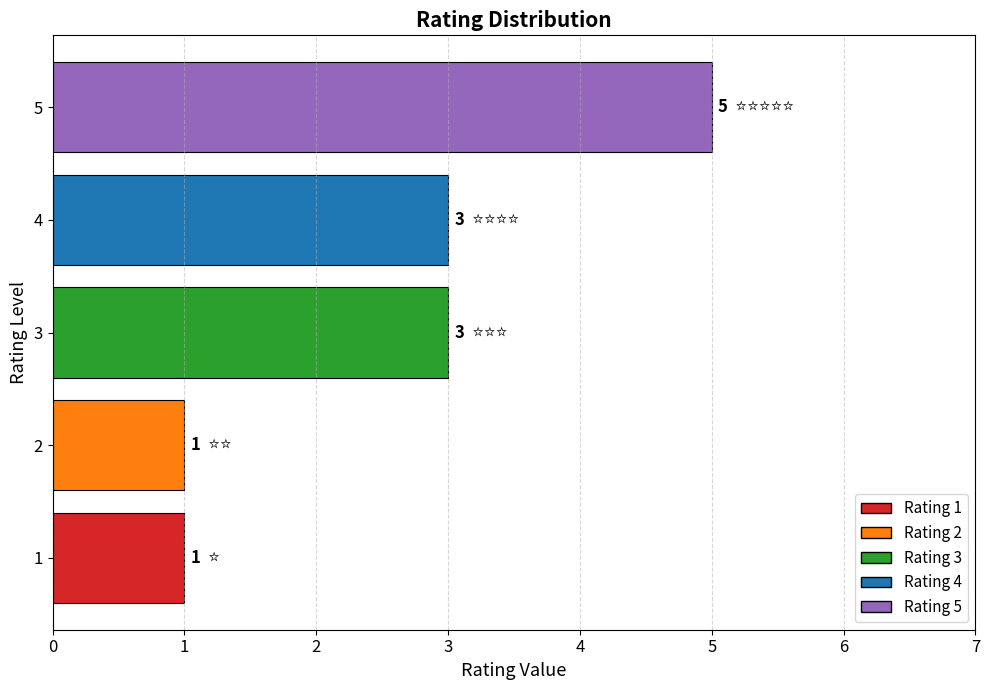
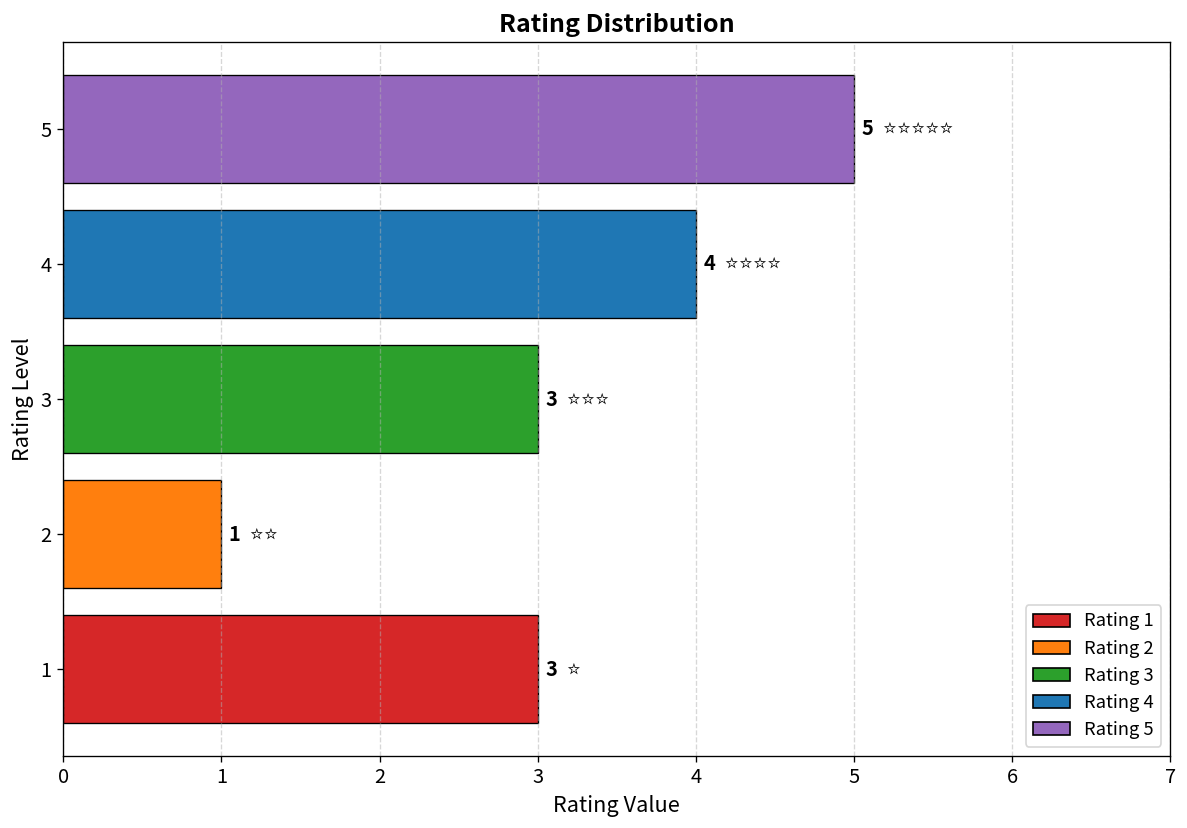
4: 3 -> 4
1: 1 -> 3
